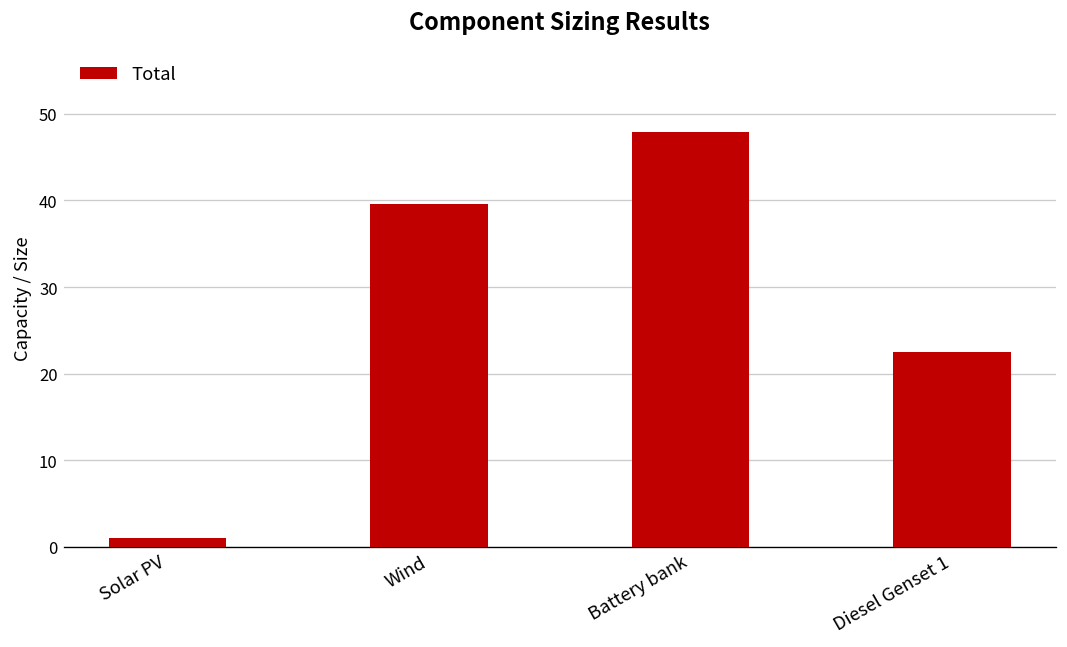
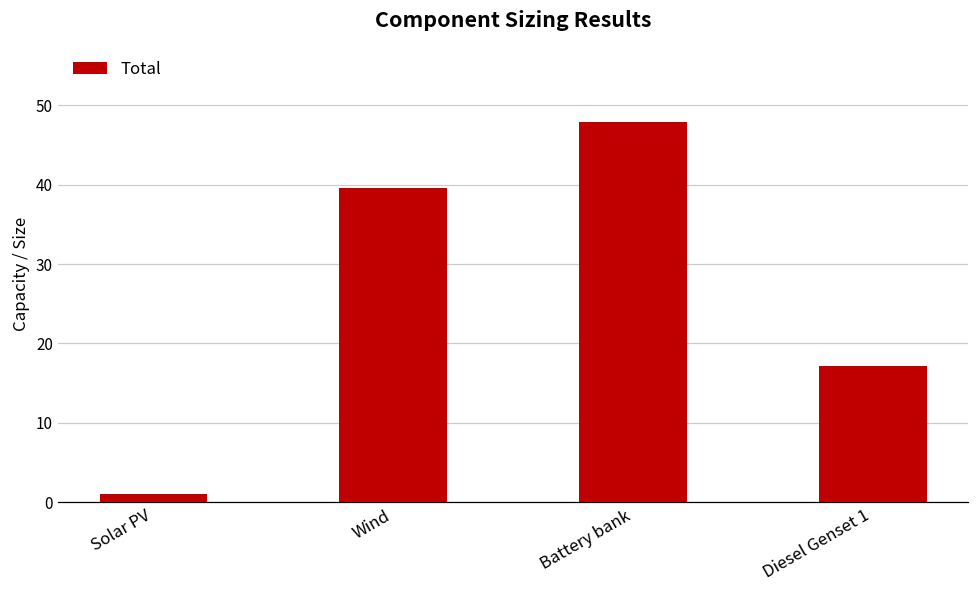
Diesel Genset 1: 23 -> 17
